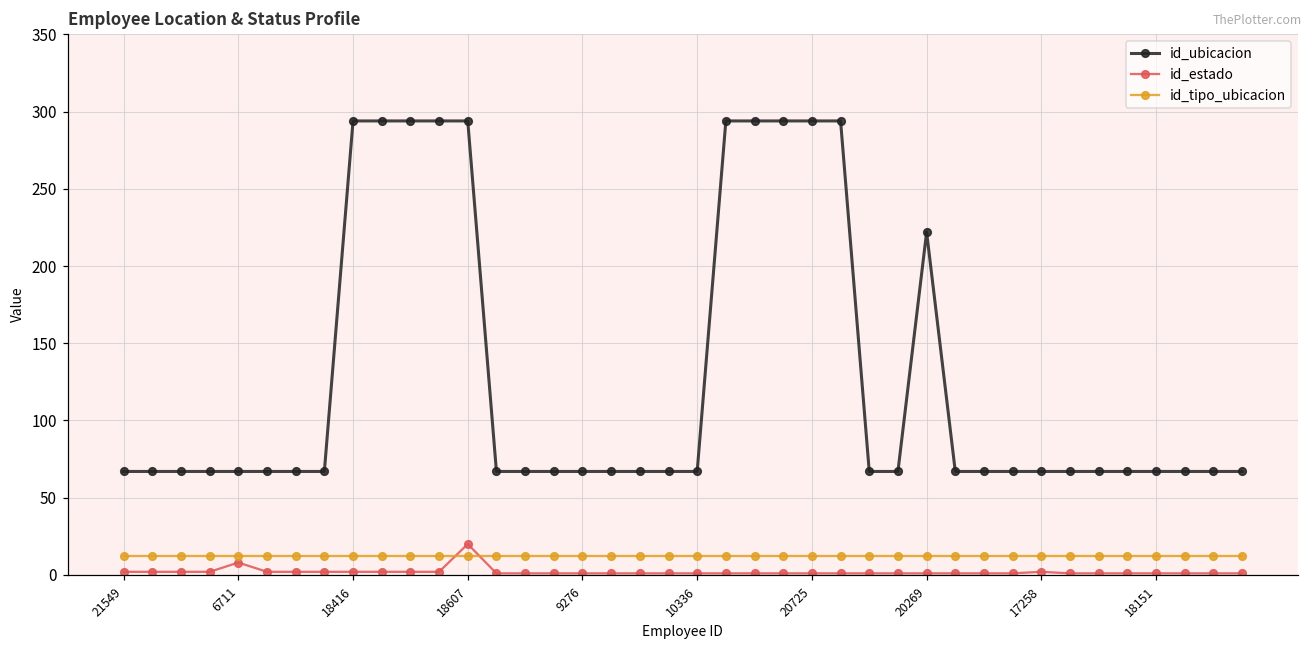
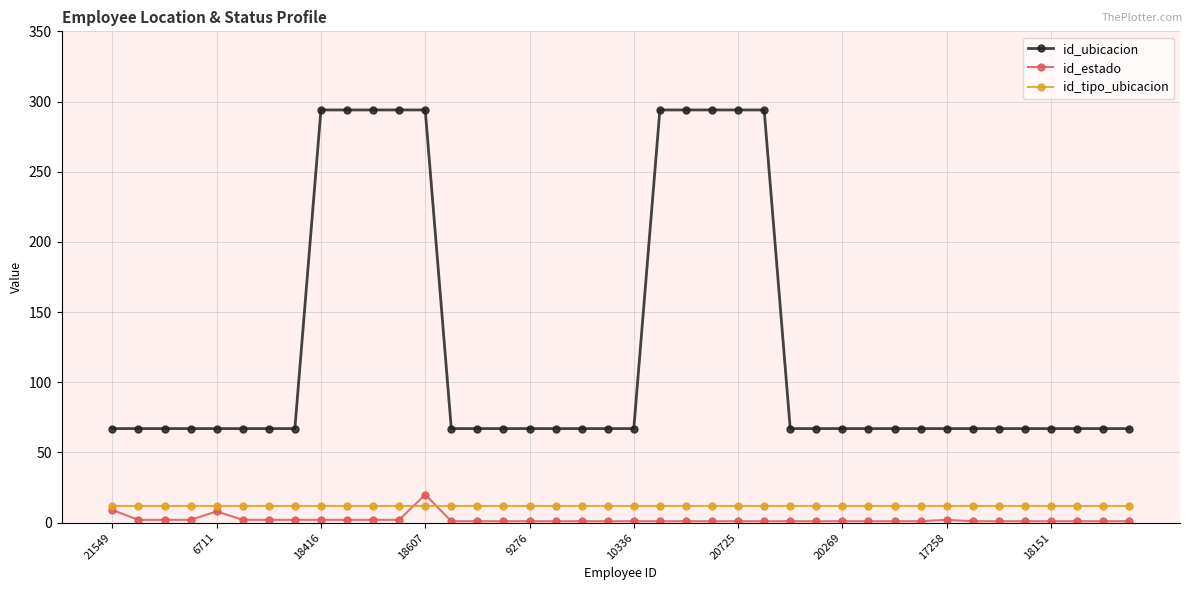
id_estado, 21549: 2 -> 9
id_ubicacion, 20269: 222 -> 67
